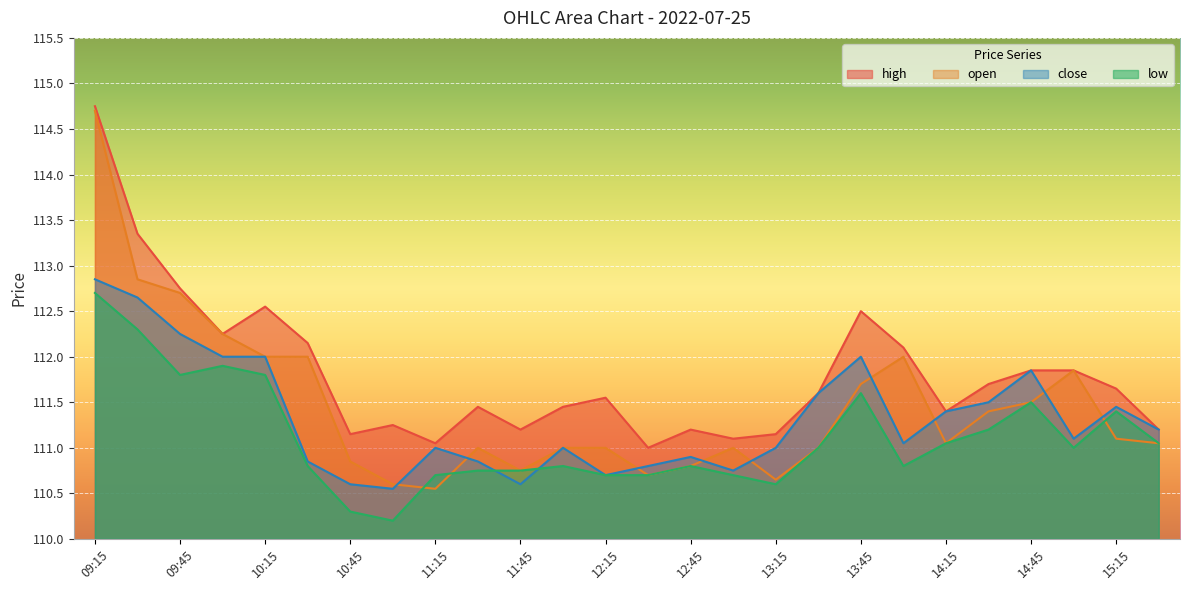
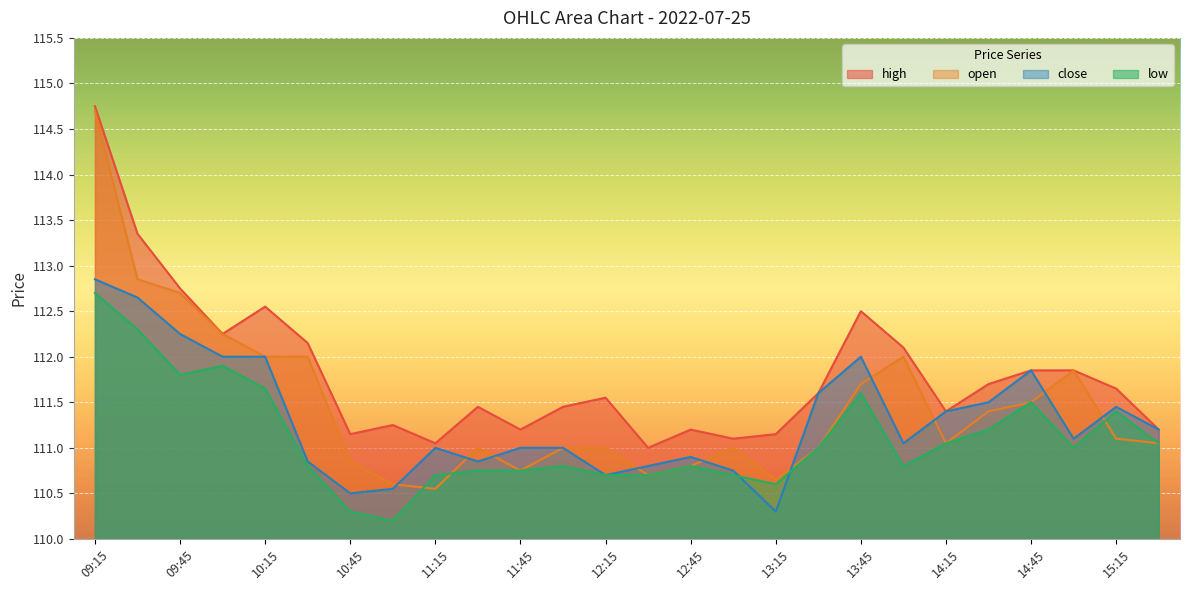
low, 10:15: 111.8 -> 111.7
close, 10:45: 110.6 -> 110.5
close, 11:45: 110.6 -> 111.0
close, 13:15: 111.0 -> 110.3
